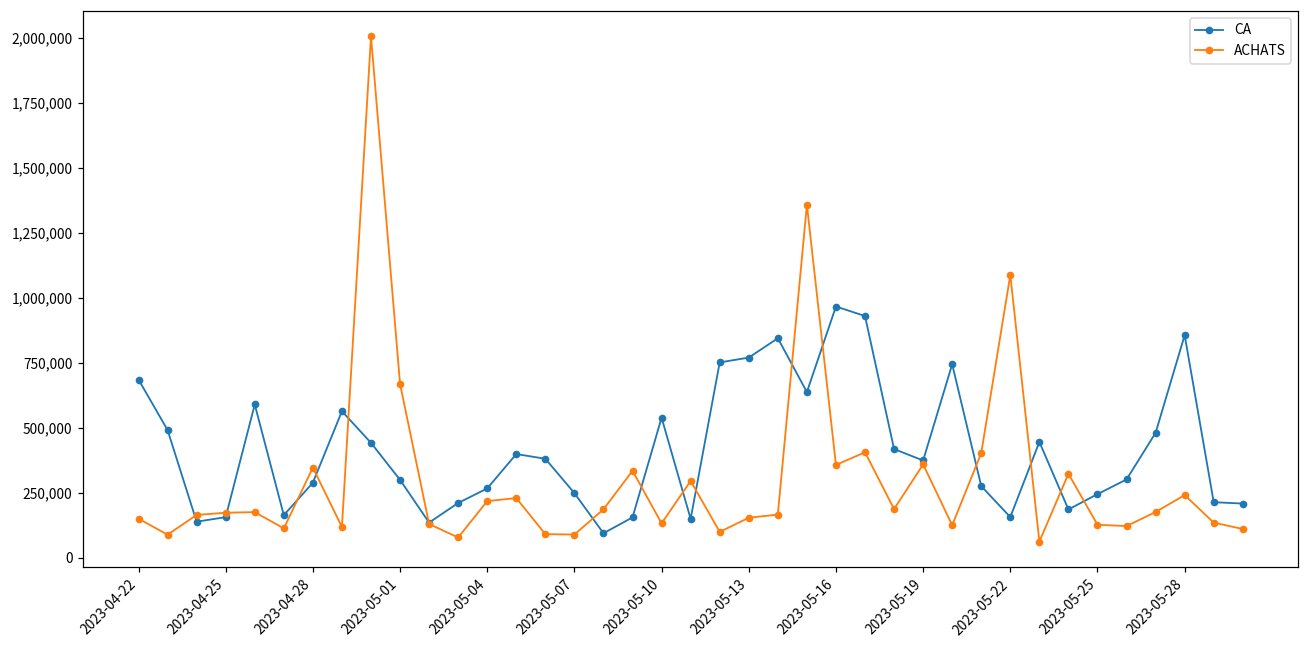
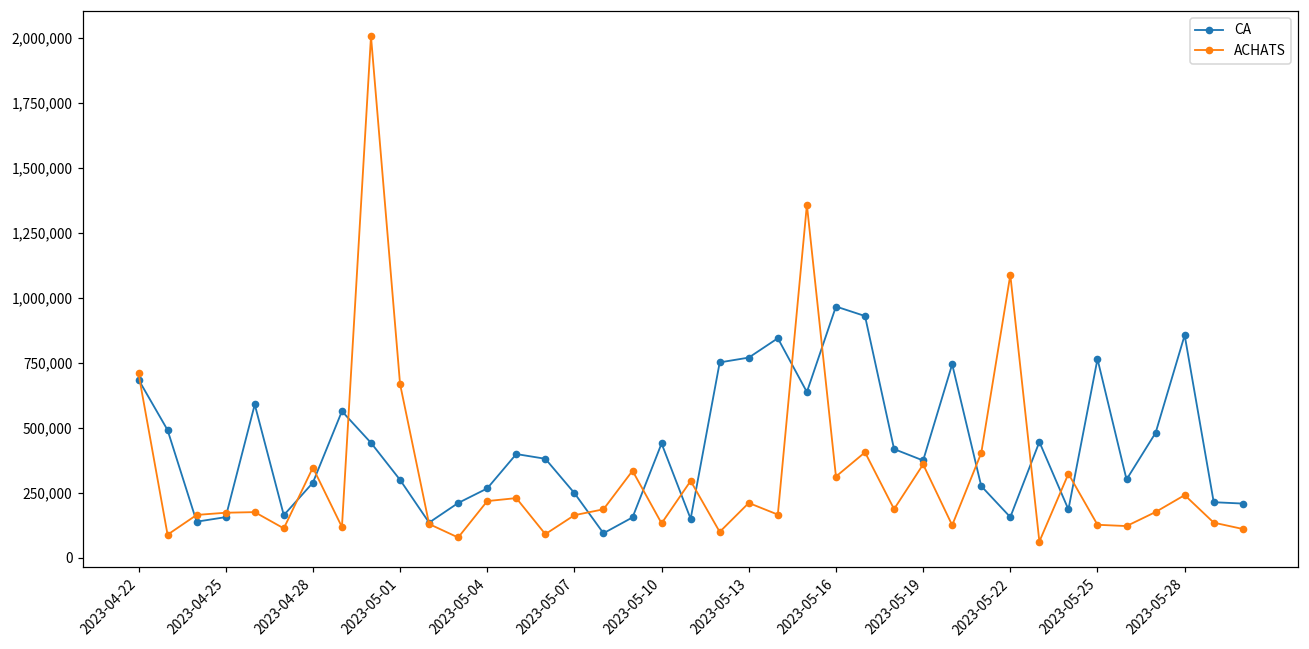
ACHATS, 2023-04-22: 150,000 -> 710,000
ACHATS, 2023-05-07: 90,000 -> 160,000
CA, 2023-05-10: 540,000 -> 440,000
ACHATS, 2023-05-13: 150,000 -> 210,000
ACHATS, 2023-05-16: 360,000 -> 310,000
CA, 2023-05-25: 250,000 -> 770,000
